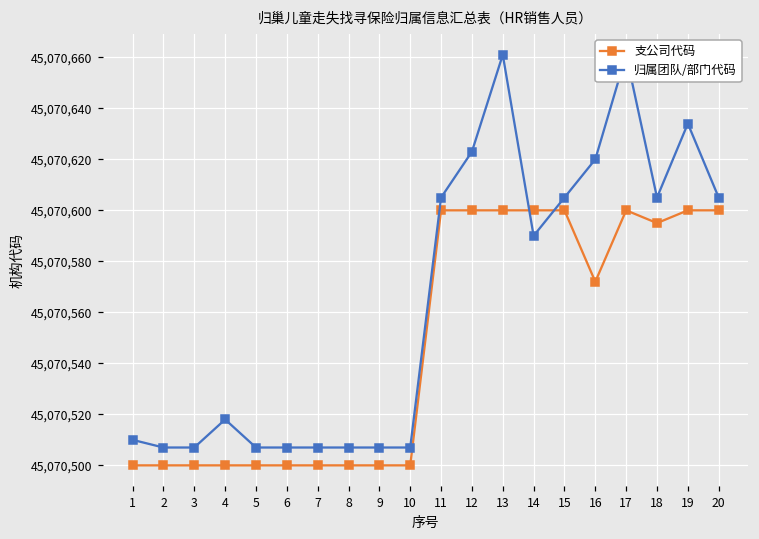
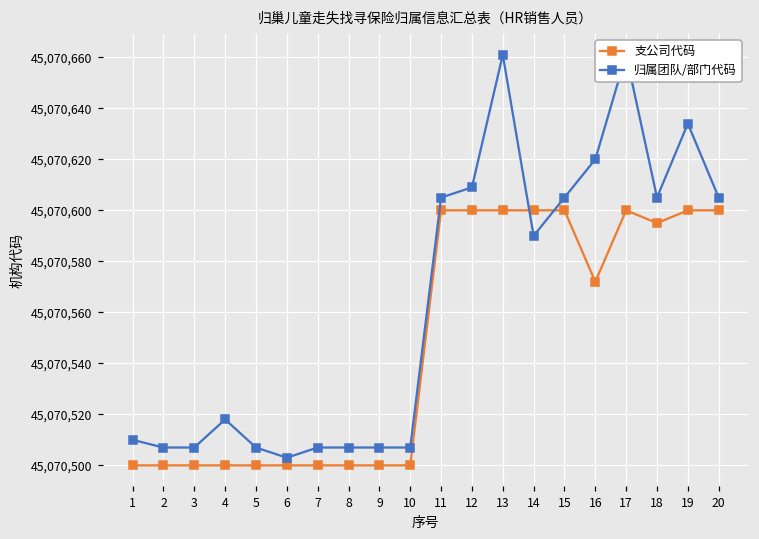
归属团队/部门代码, 6: 45,070,507 -> 45,070,503
归属团队/部门代码, 12: 45,070,623 -> 45,070,609
